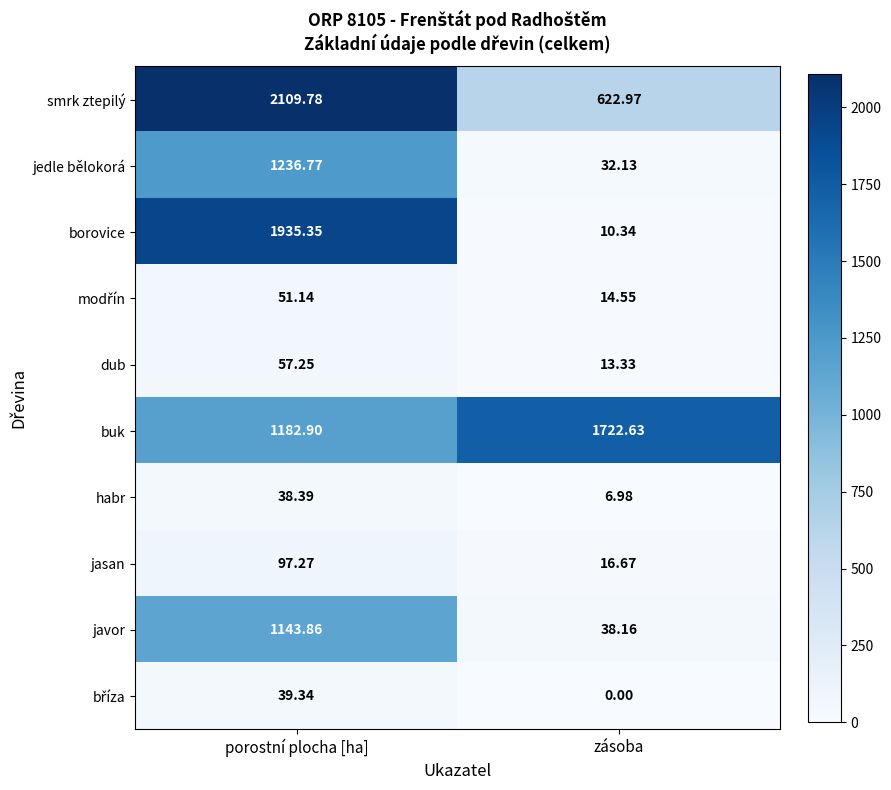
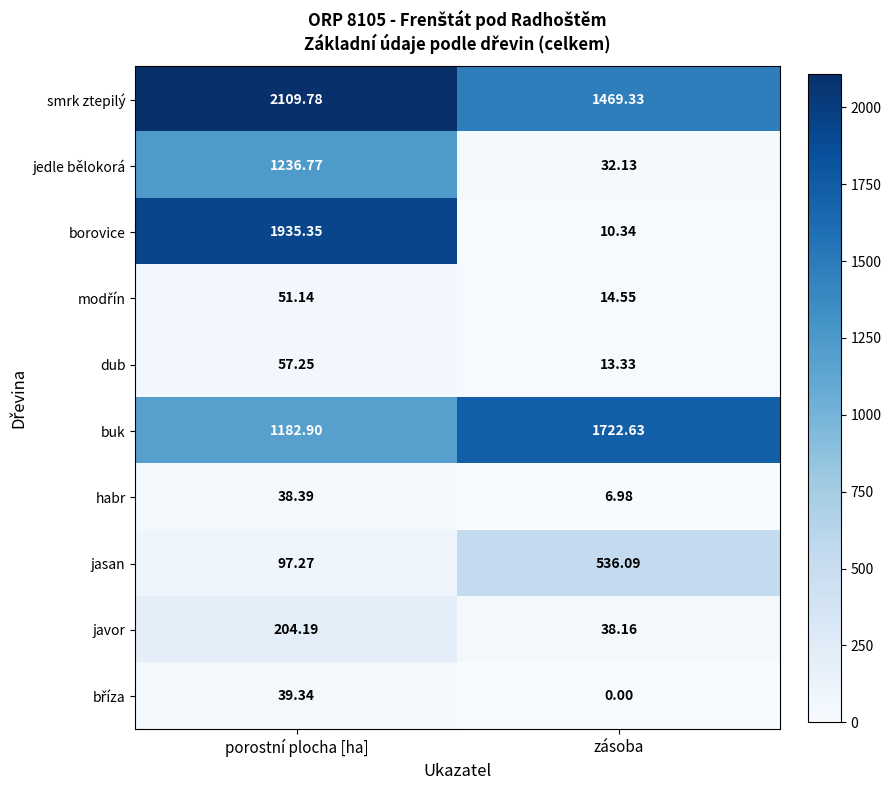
smrk ztepilý, zásoba: 622.97 -> 1469.33
jasan, zásoba: 16.67 -> 536.09
javor, porostní plocha [ha]: 1143.86 -> 204.19
